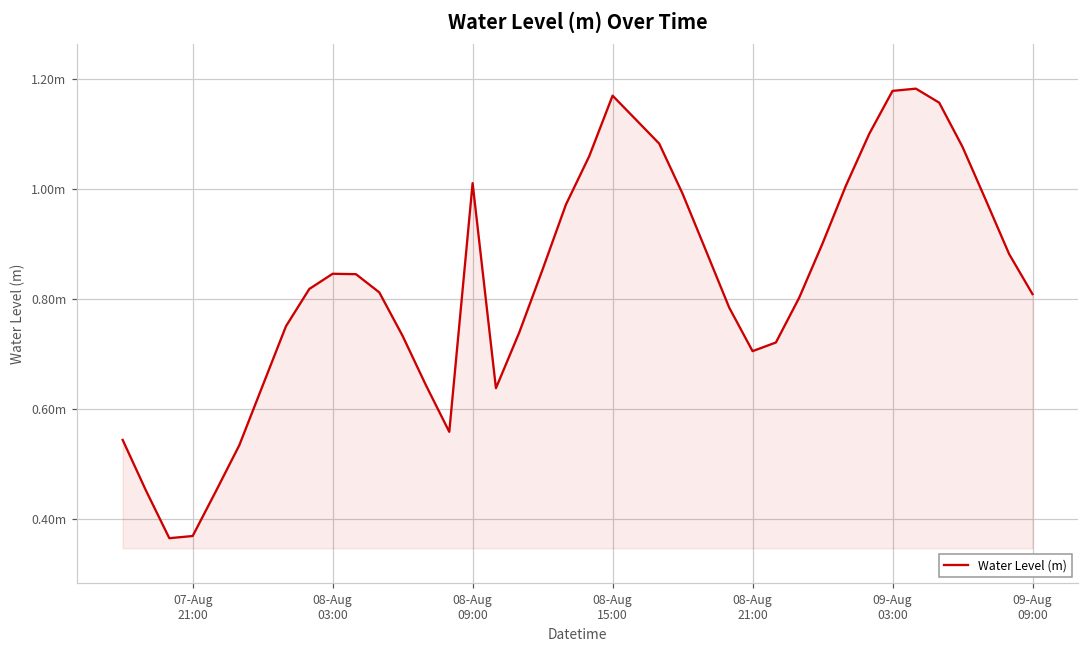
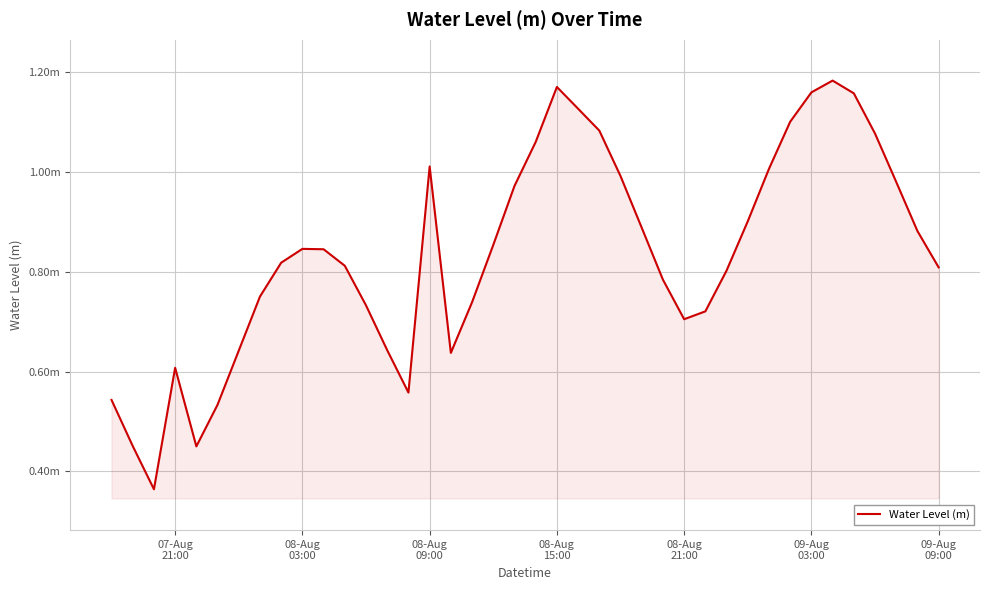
07-Aug 21:00: 0.37m -> 0.61m
09-Aug 03:00: 1.18m -> 1.16m
